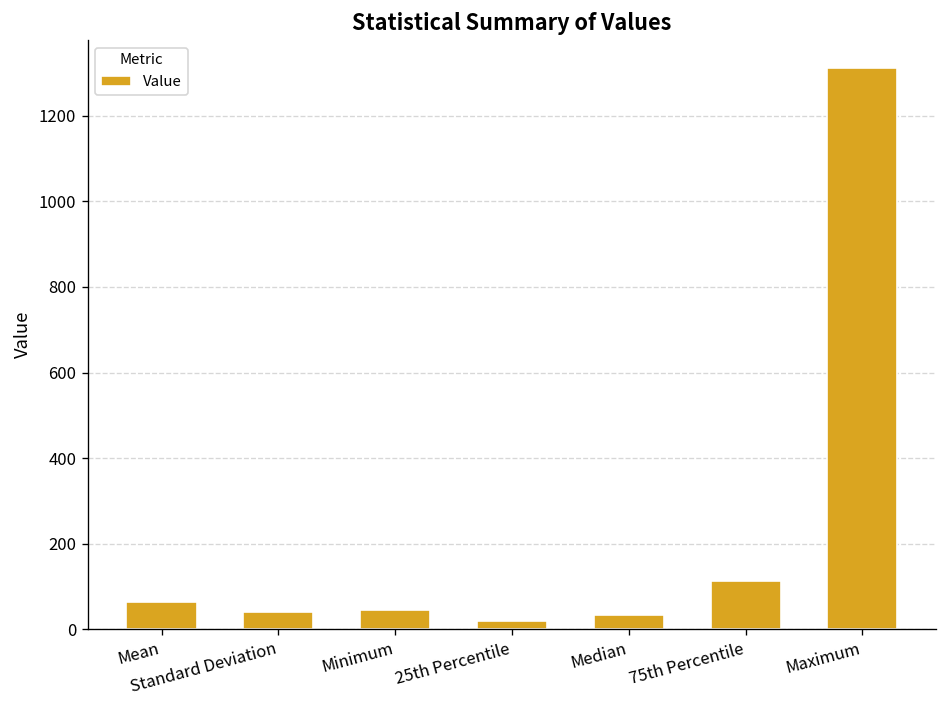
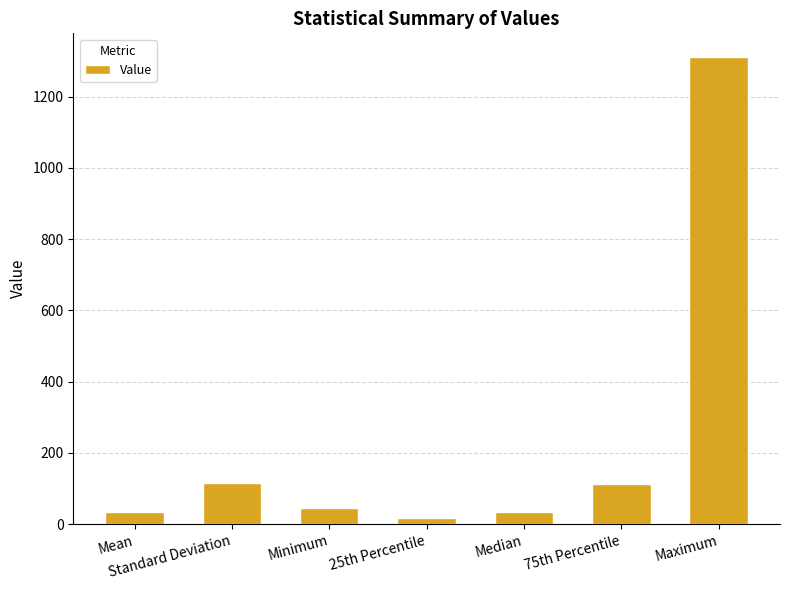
Mean: 60 -> 40
Standard Deviation: 40 -> 120
